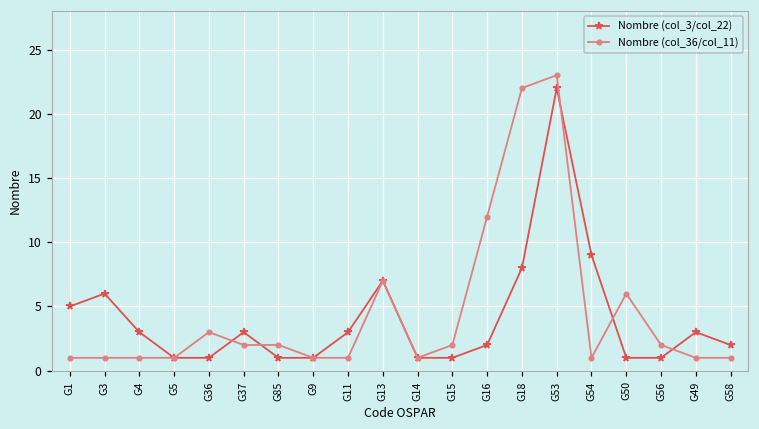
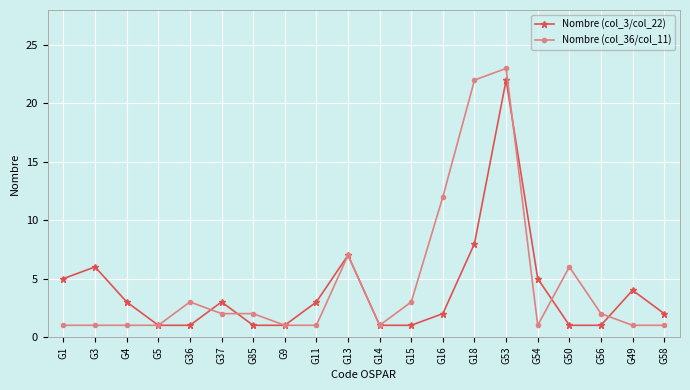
Nombre (col_36/col_11), G15: 2 -> 3
Nombre (col_3/col_22), G54: 9 -> 5
Nombre (col_3/col_22), G49: 3 -> 4
